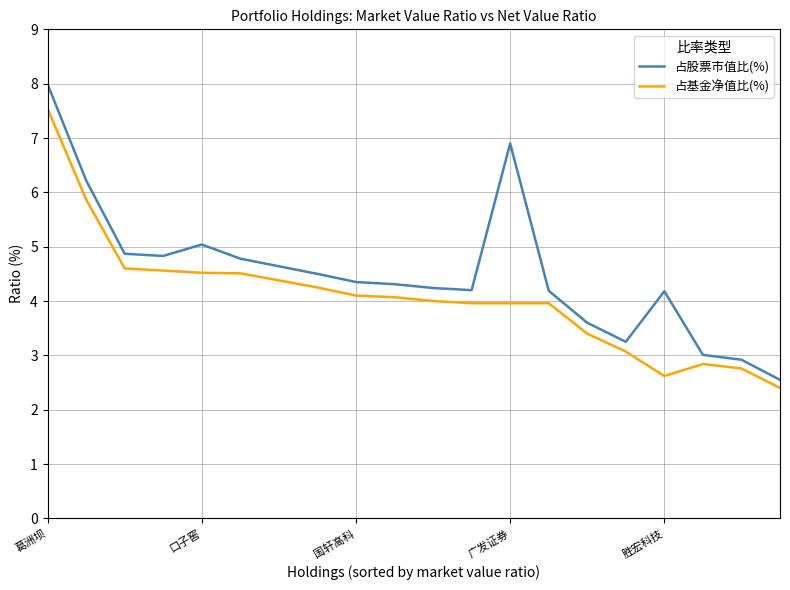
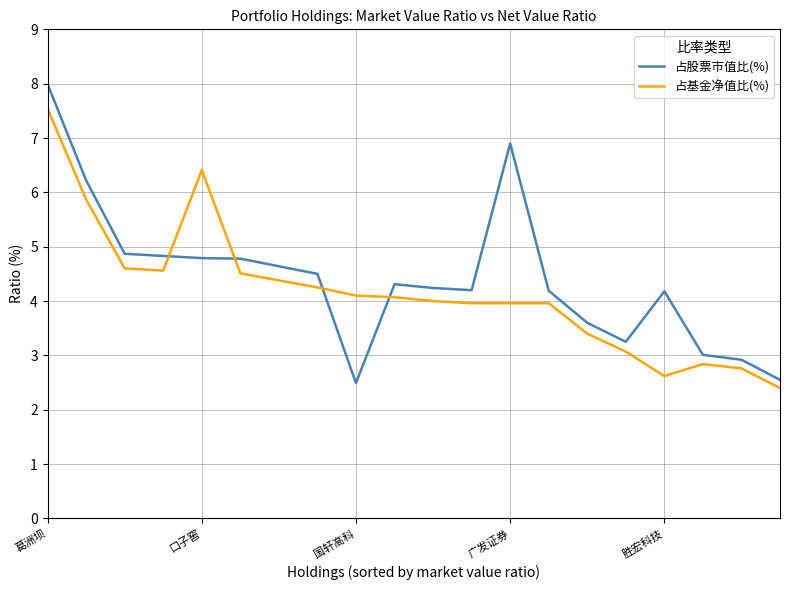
占股票市值比(%), 口子窖: 5.0 -> 4.8
占基金净值比(%), 口子窖: 4.5 -> 6.4
占股票市值比(%), 国轩高科: 4.4 -> 2.5
